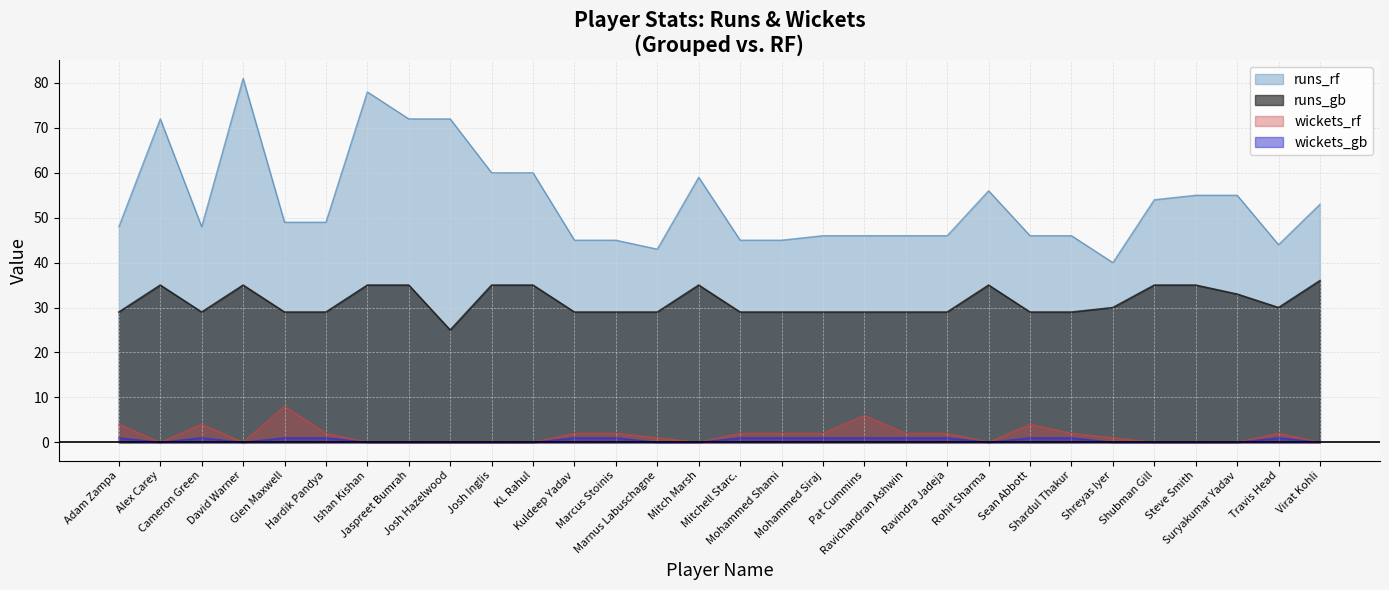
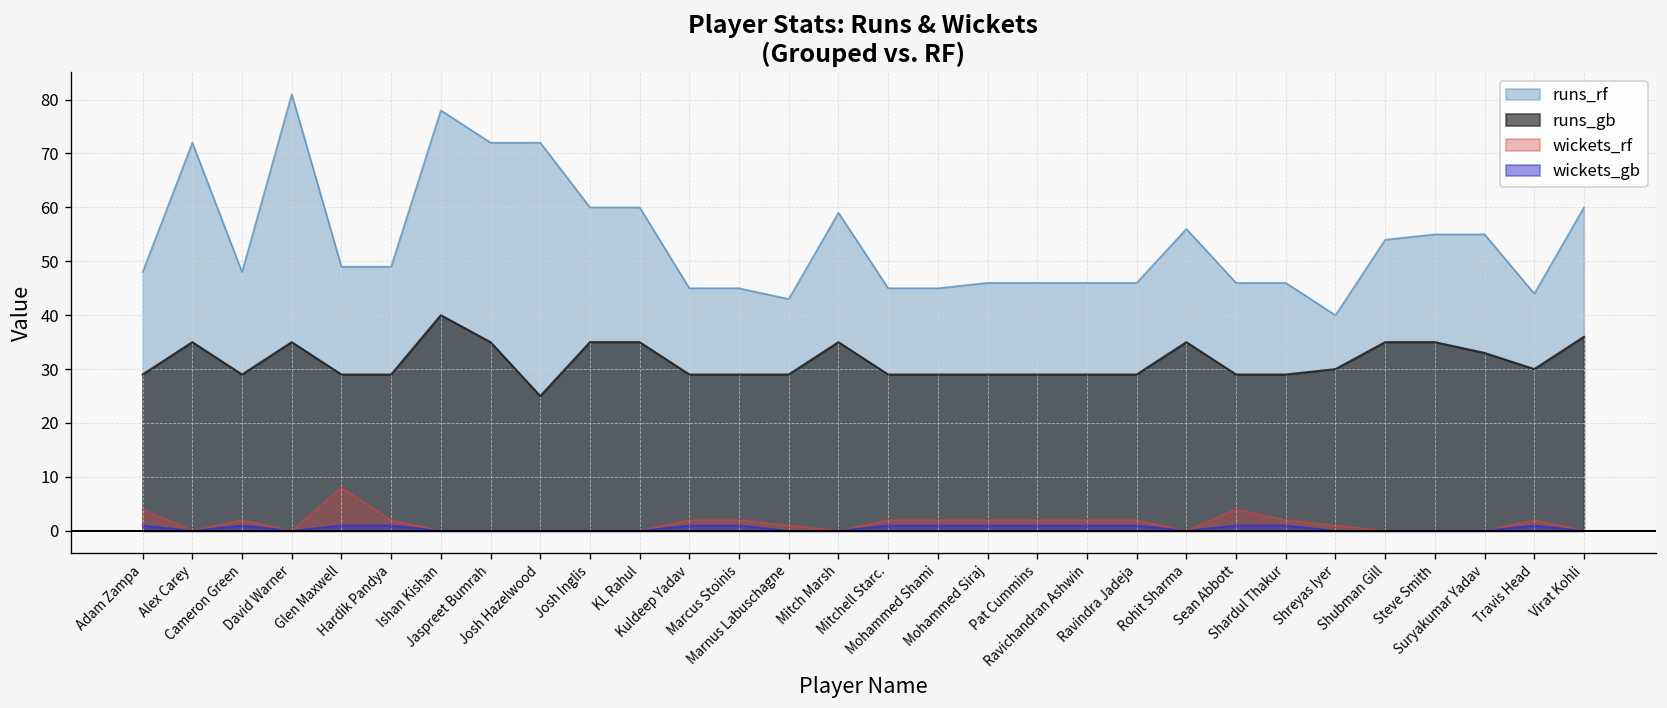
wickets_rf, Cameron Green: 4 -> 2
runs_gb, Ishan Kishan: 35 -> 40
wickets_rf, Pat Cummins: 6 -> 2
runs_rf, Virat Kohli: 53 -> 60
